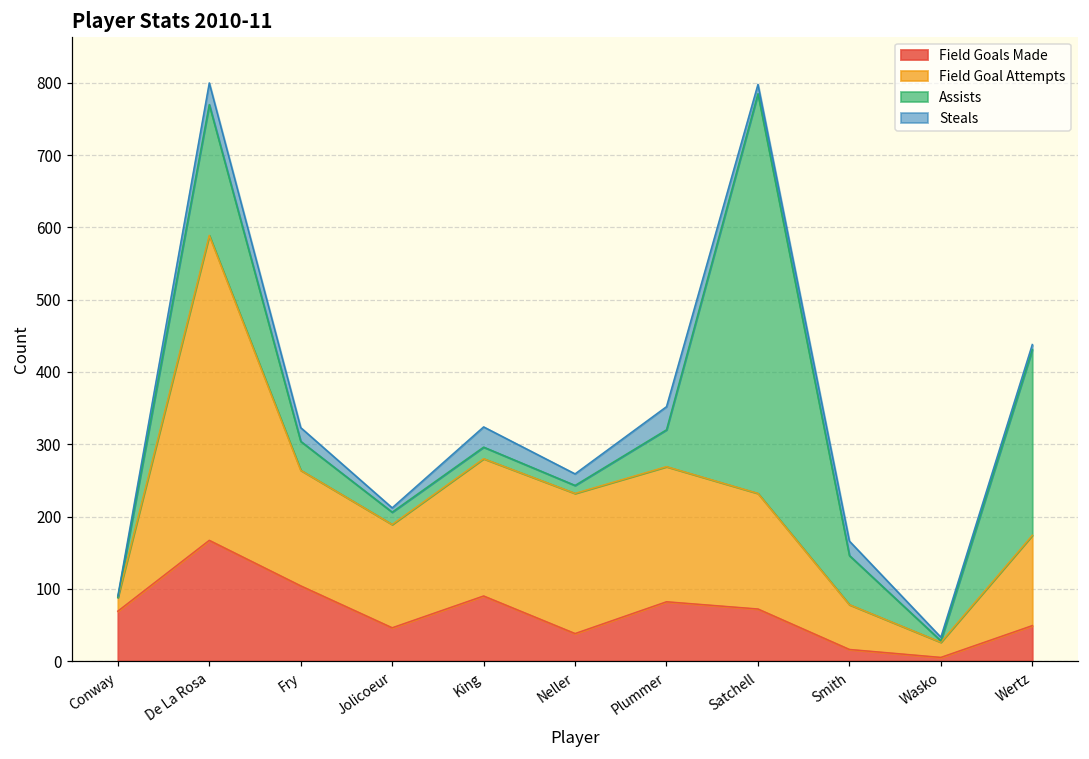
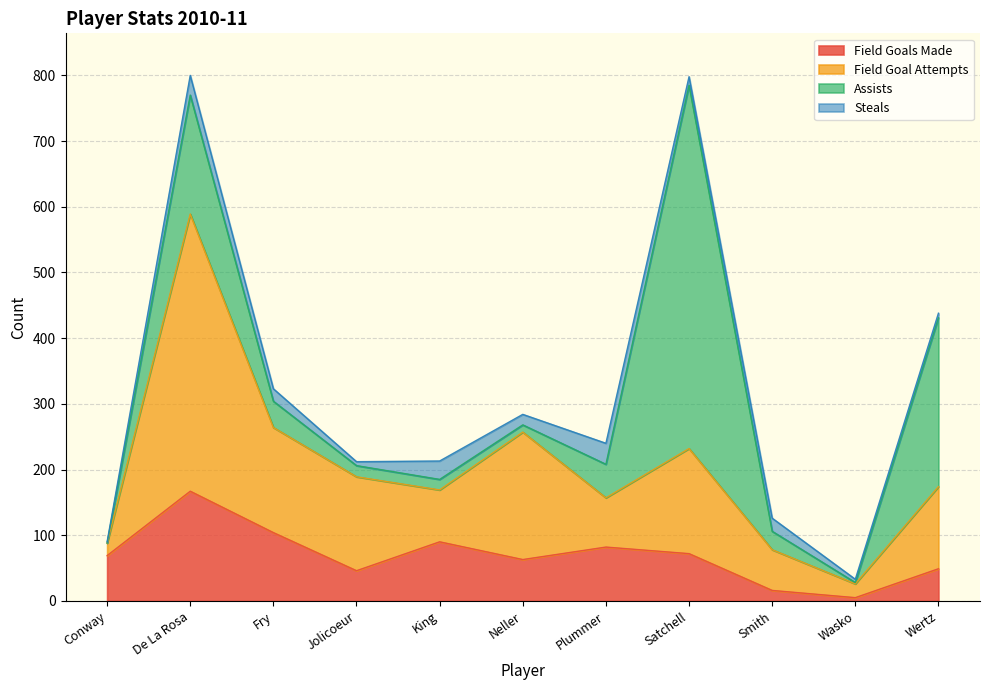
Field Goal Attempts, King: 190 -> 80
Field Goals Made, Neller: 40 -> 60
Field Goal Attempts, Plummer: 190 -> 80
Assists, Smith: 70 -> 30
